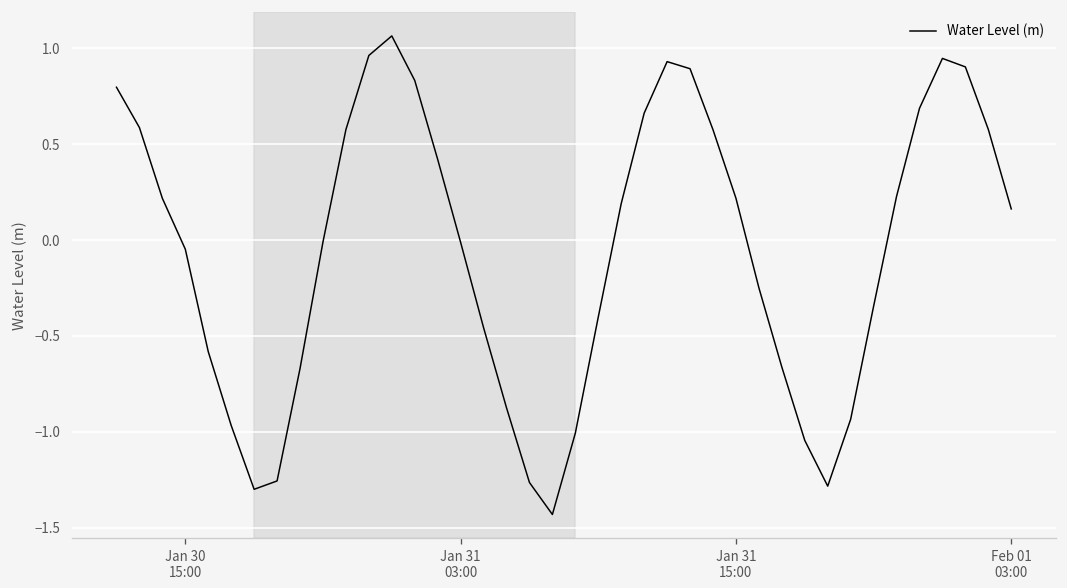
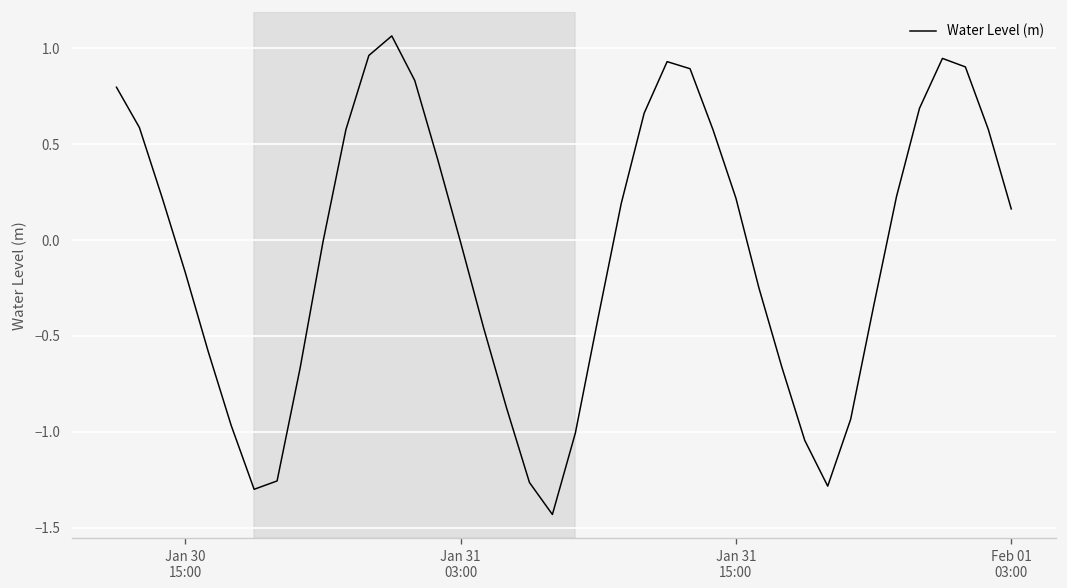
Jan 30 15:00: -0.05 -> -0.17
